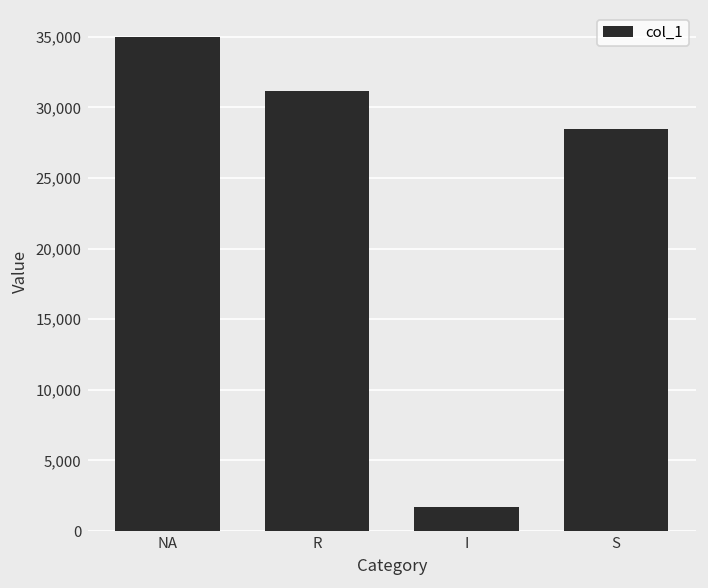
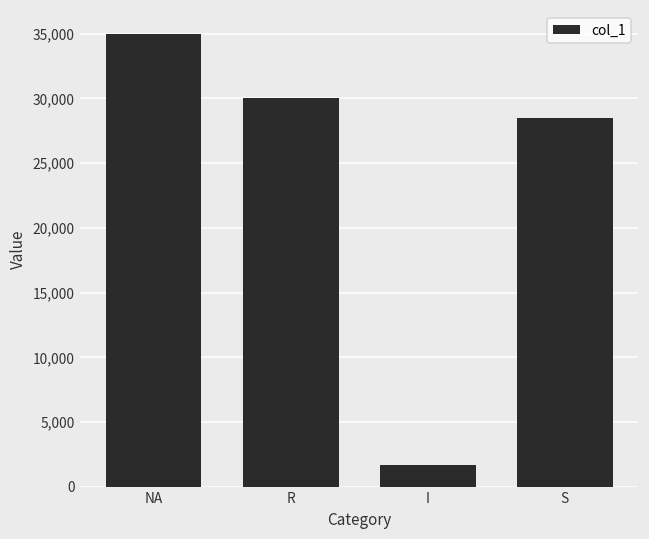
R: 31,200 -> 30,000
